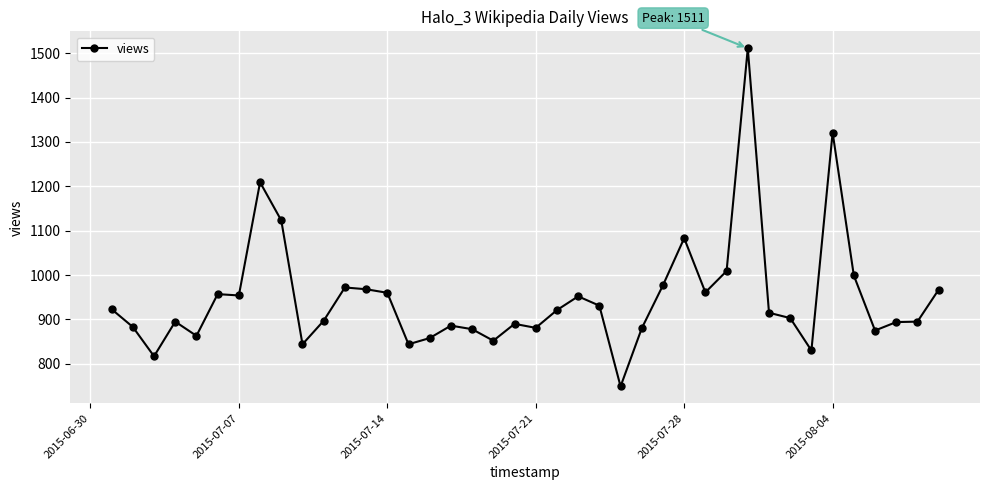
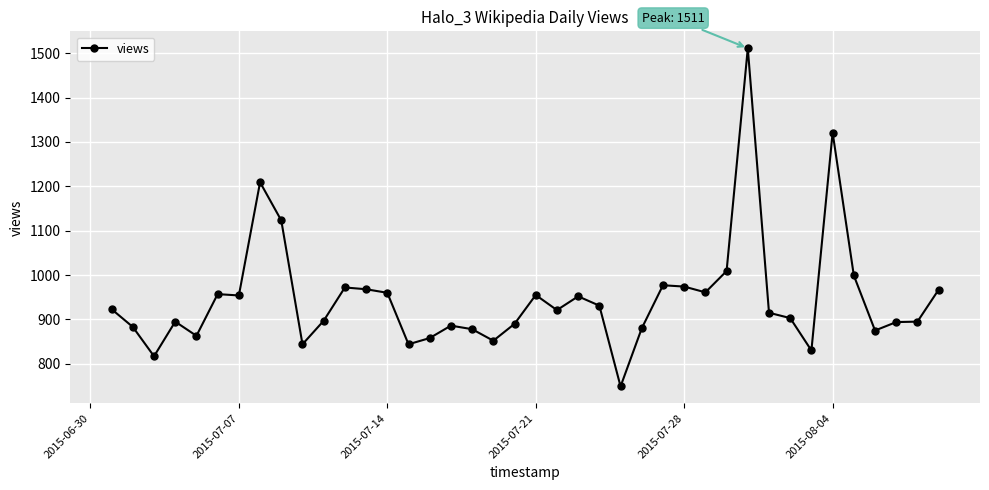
2015-07-21: 880 -> 960
2015-07-28: 1080 -> 970
